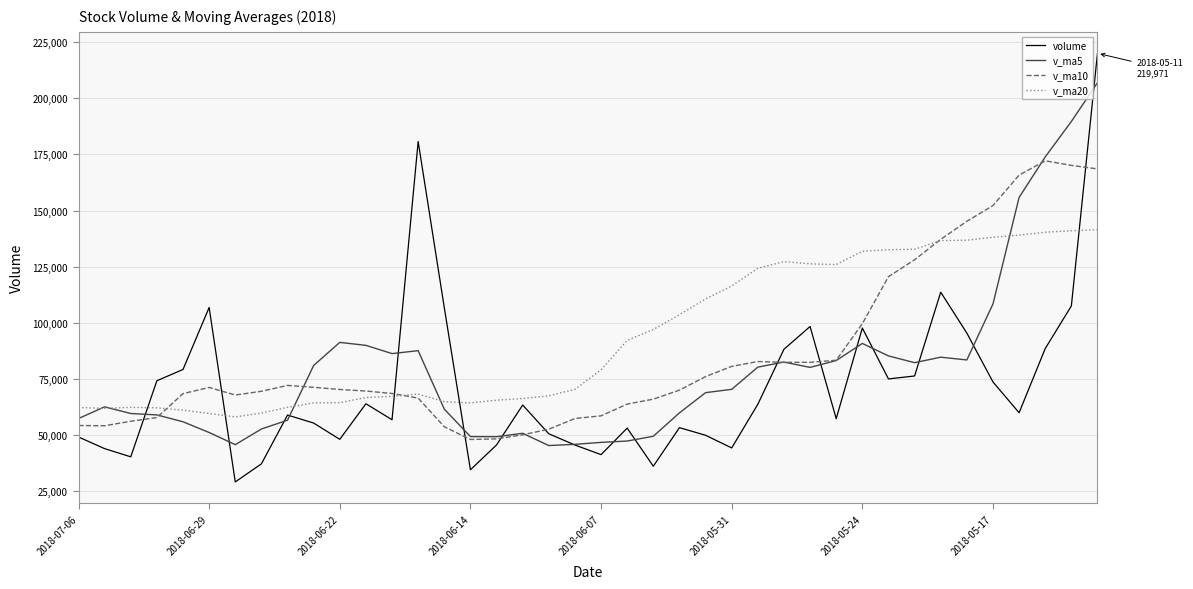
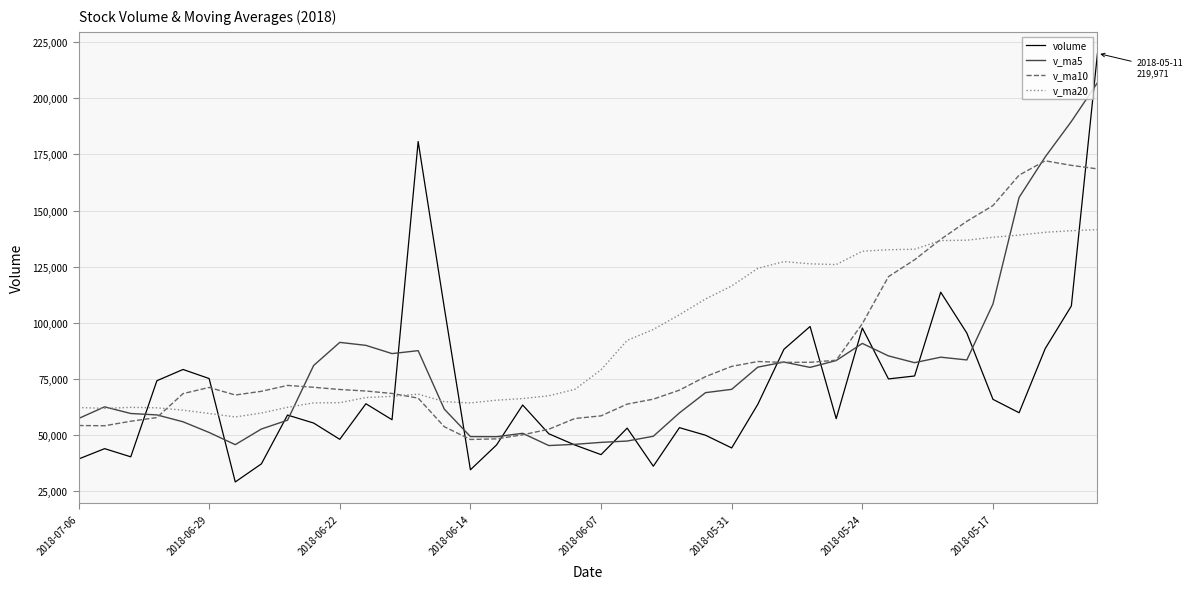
volume, 2018-07-06: 49,000 -> 39,000
volume, 2018-06-29: 107,000 -> 75,000
volume, 2018-05-17: 74,000 -> 66,000
